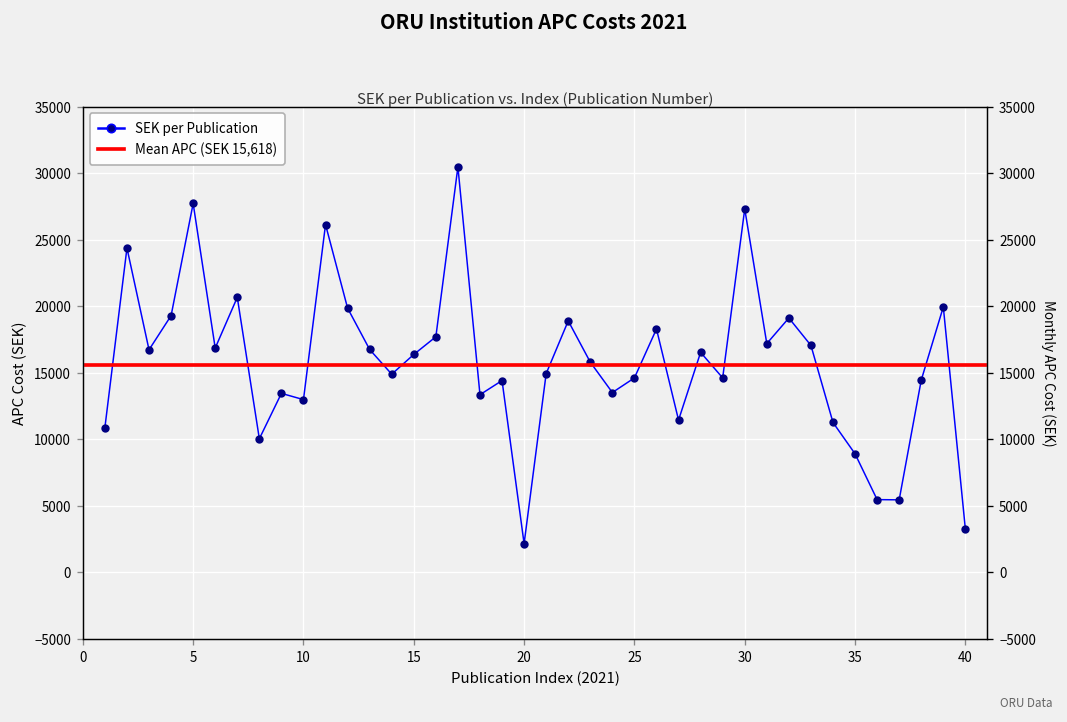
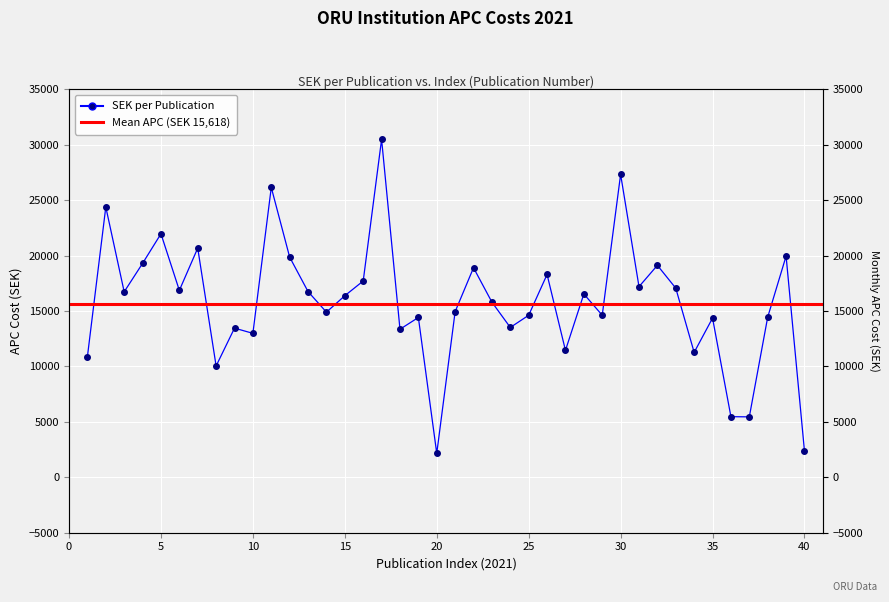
5: 27700 -> 22000
35: 8900 -> 14400
40: 3200 -> 2400
